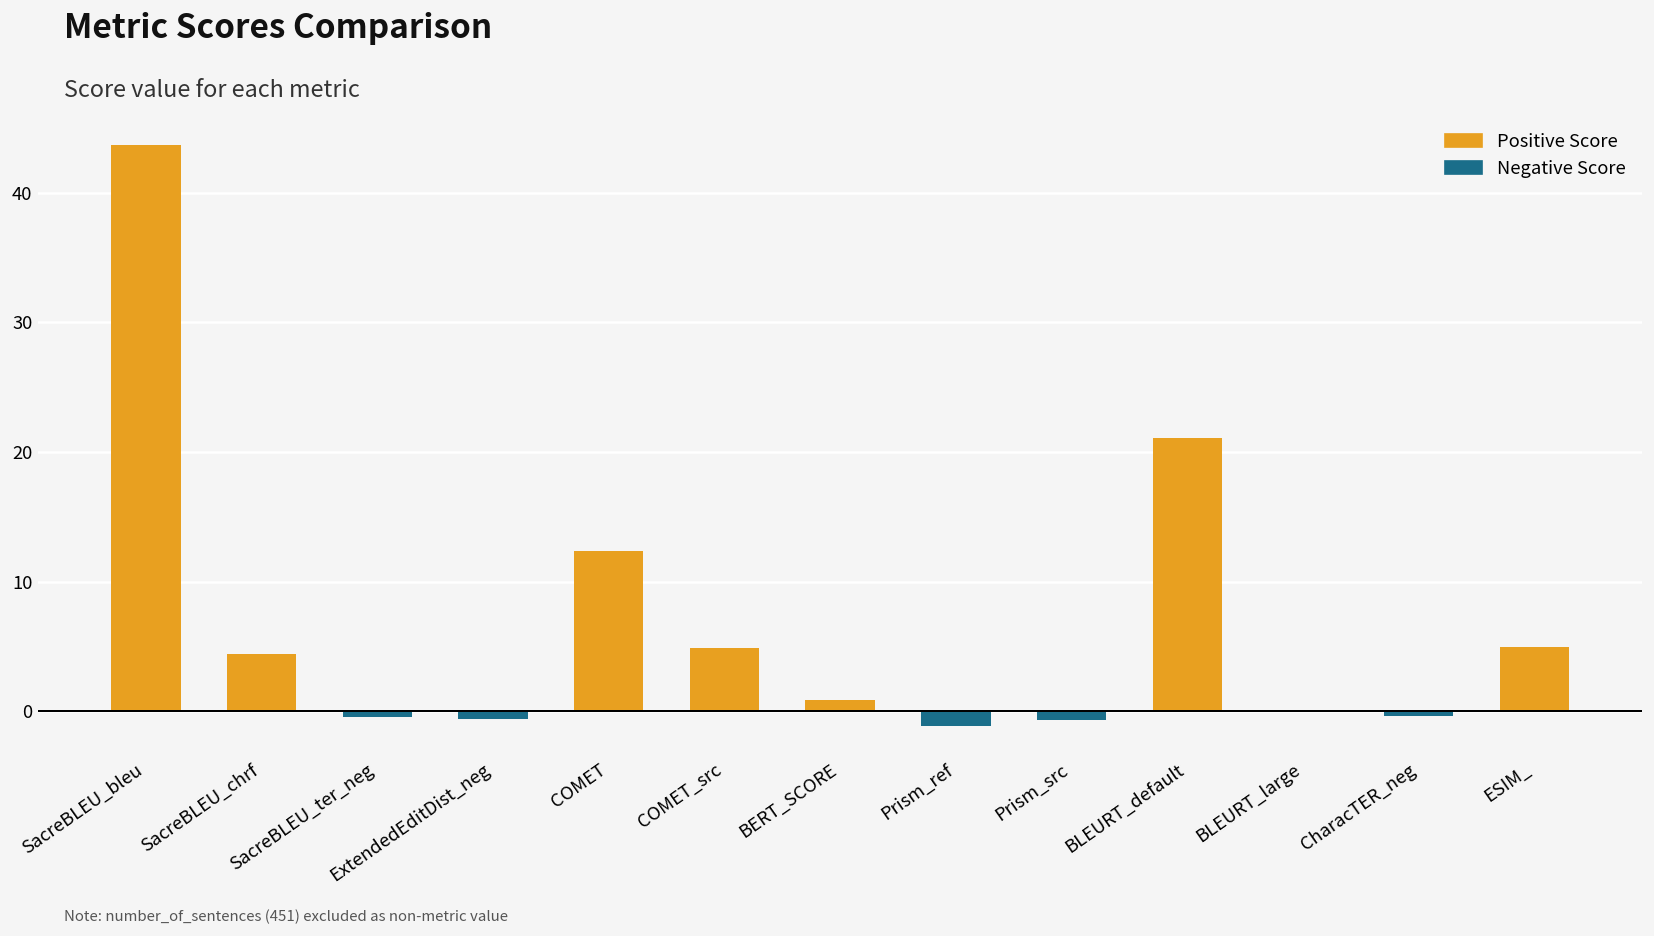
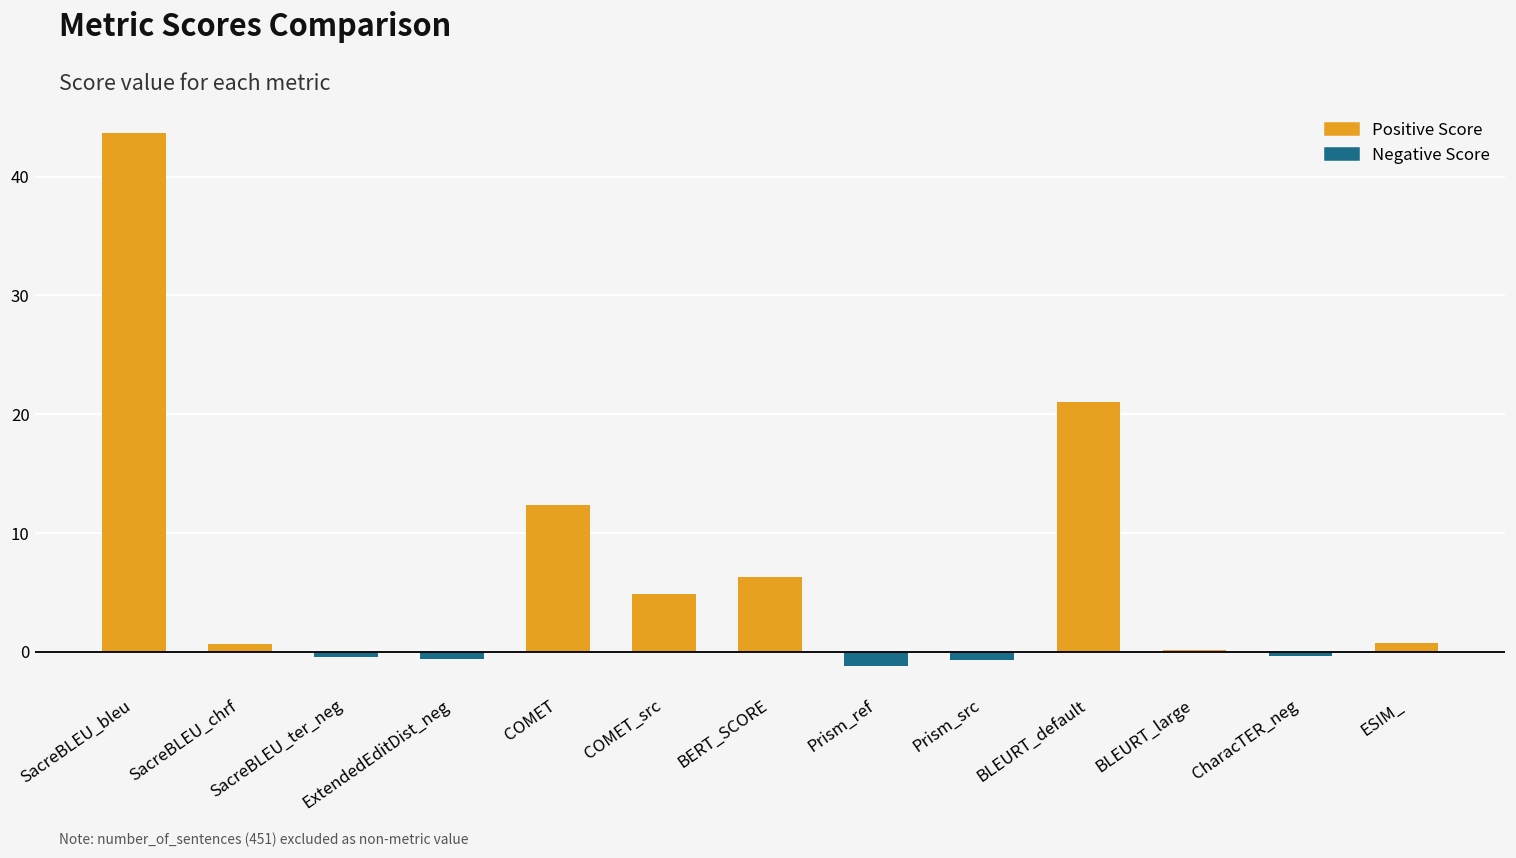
SacreBLEU_chrf: 4.4 -> 0.7
BERT_SCORE: 0.9 -> 6.3
ESIM_: 4.9 -> 0.8
